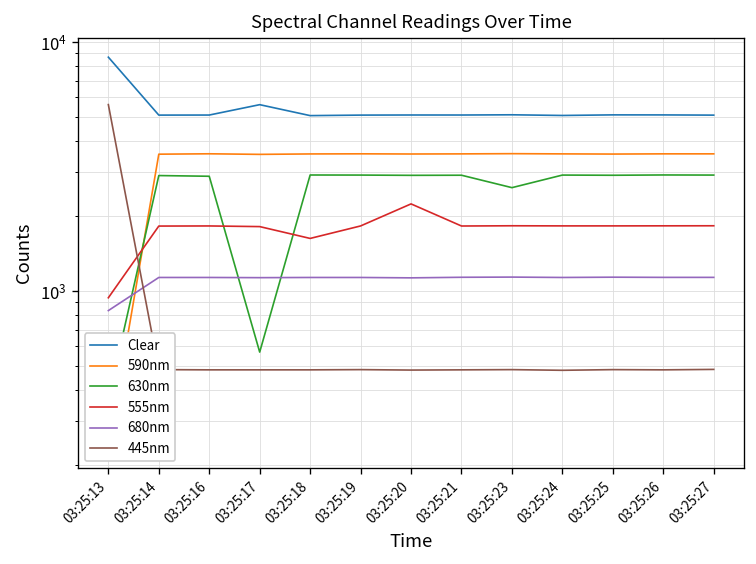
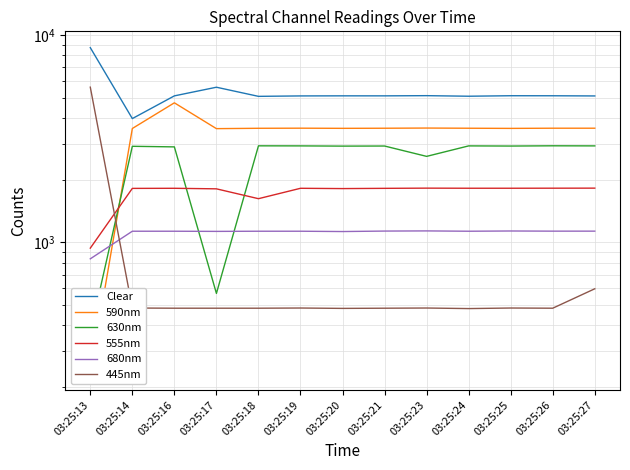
Clear, 03:25:14: 5100 -> 4000
590nm, 03:25:16: 3600 -> 4700
555nm, 03:25:20: 2200 -> 1800
445nm, 03:25:27: 480 -> 600
